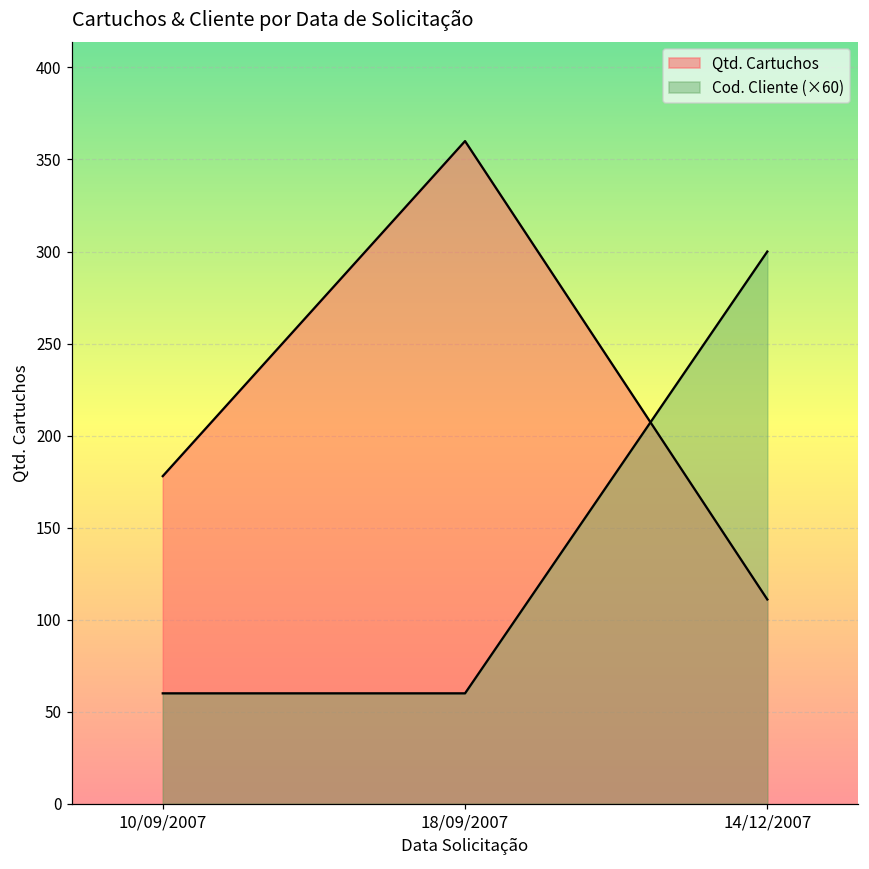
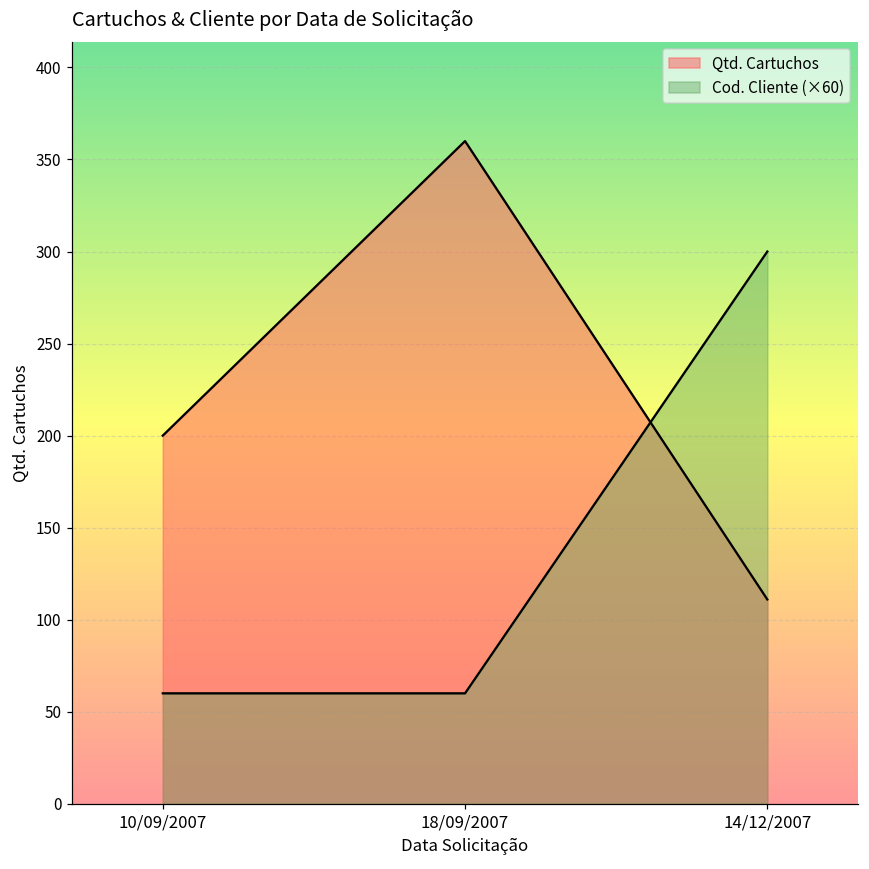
Qtd. Cartuchos, 10/09/2007: 178 -> 200
